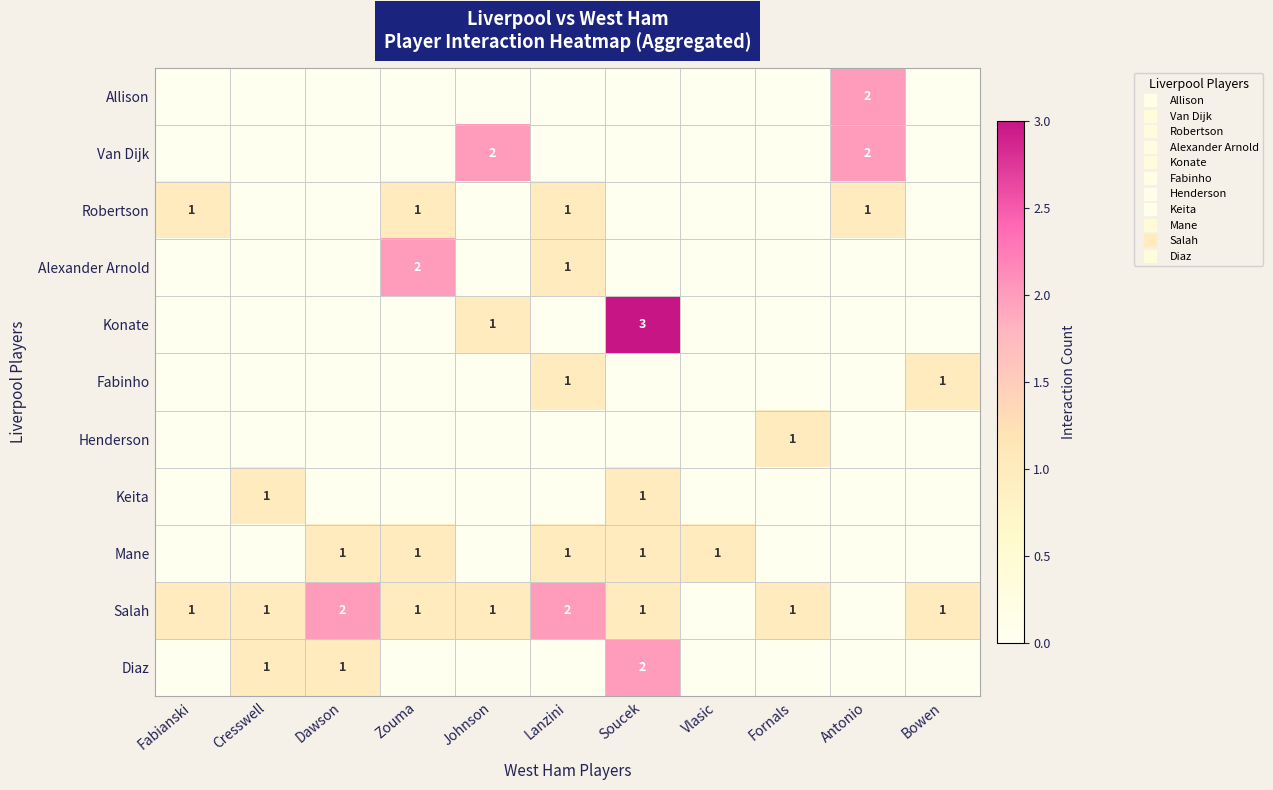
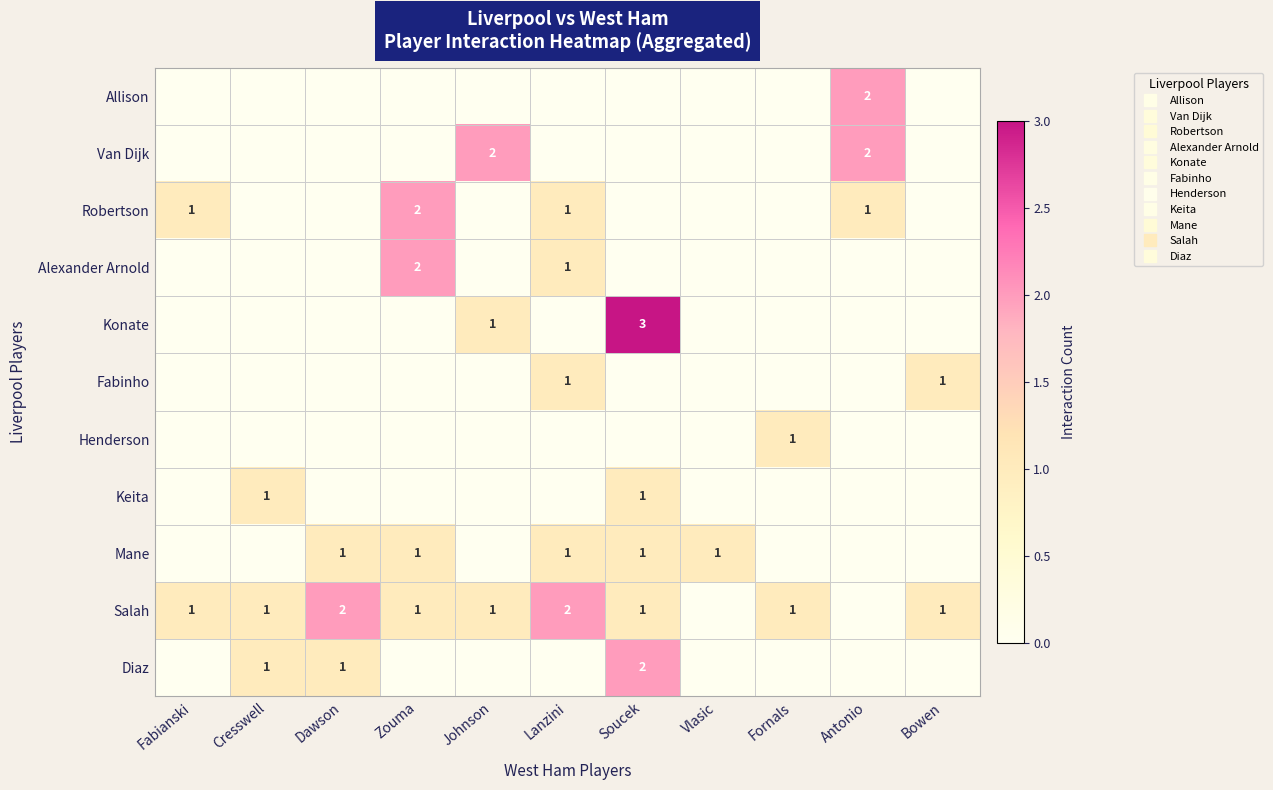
Robertson, Zouma: 1 -> 2
